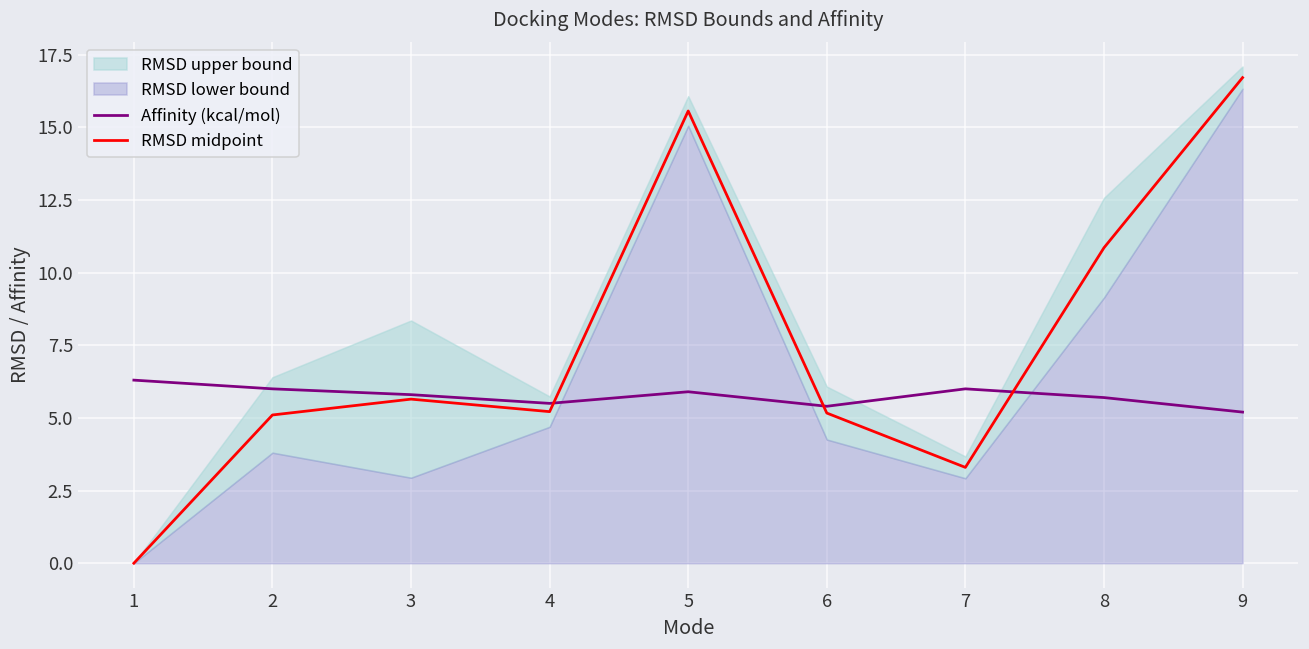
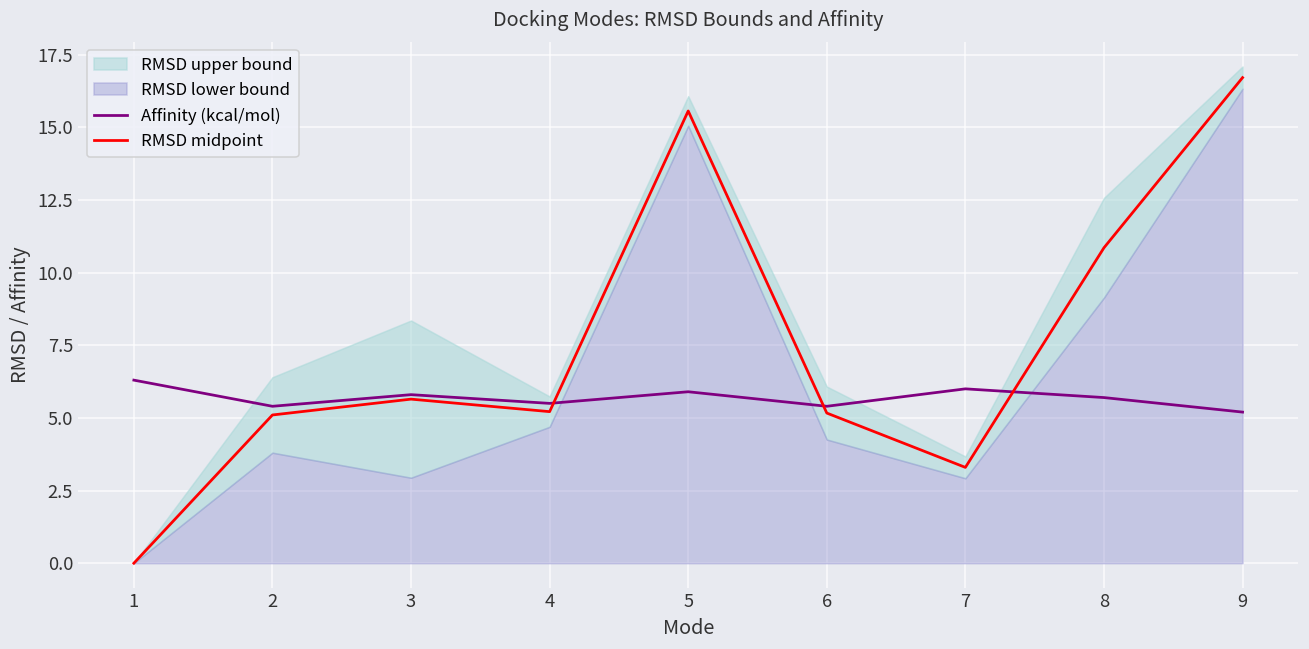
Affinity (kcal/mol), 2: 6.0 -> 5.4
